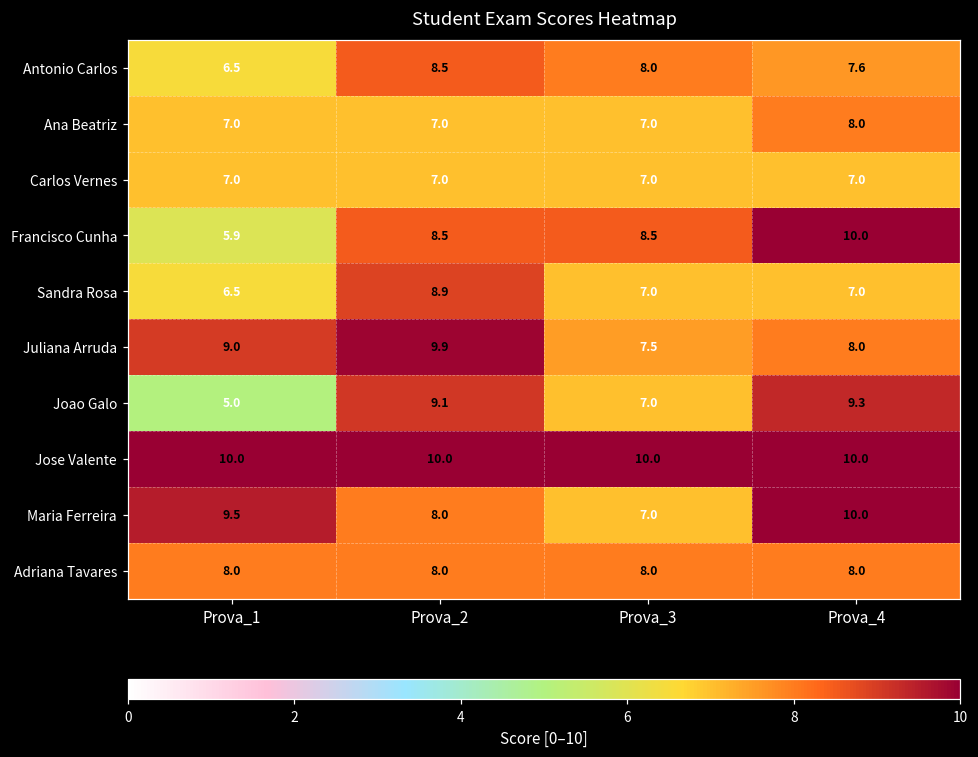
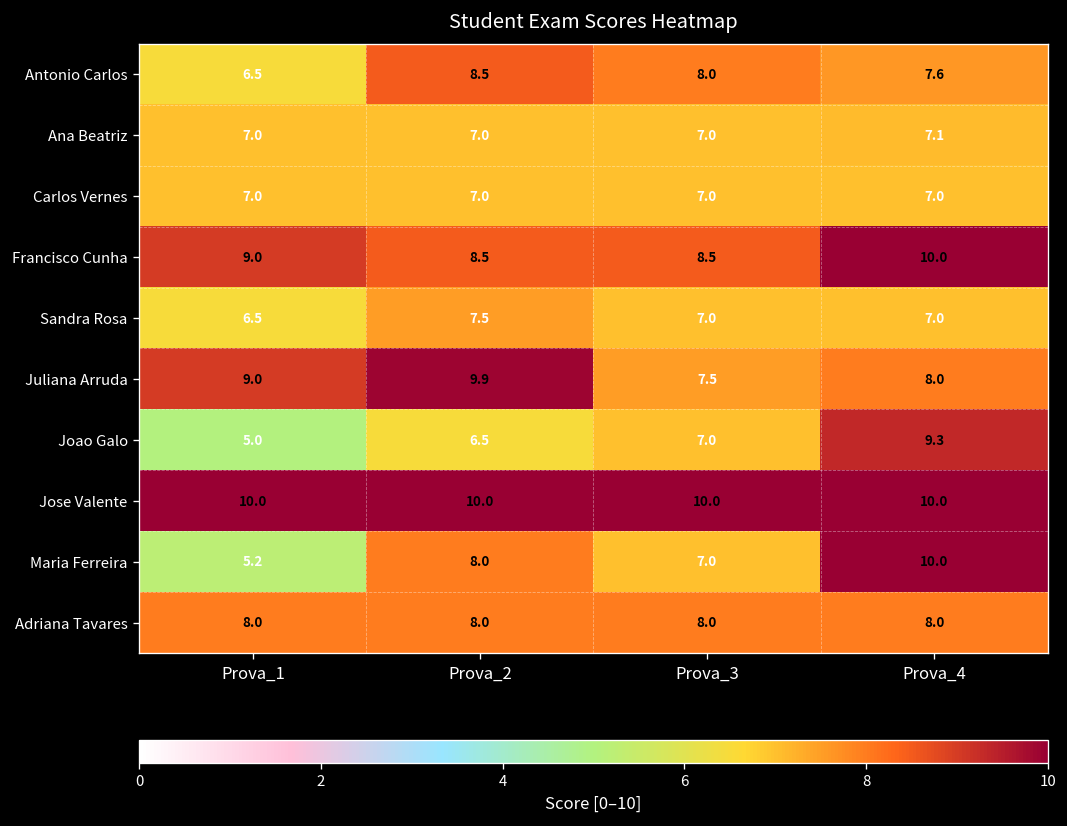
Ana Beatriz, Prova_4: 8.0 -> 7.1
Francisco Cunha, Prova_1: 5.9 -> 9.0
Sandra Rosa, Prova_2: 8.9 -> 7.5
Joao Galo, Prova_2: 9.1 -> 6.5
Maria Ferreira, Prova_1: 9.5 -> 5.2
